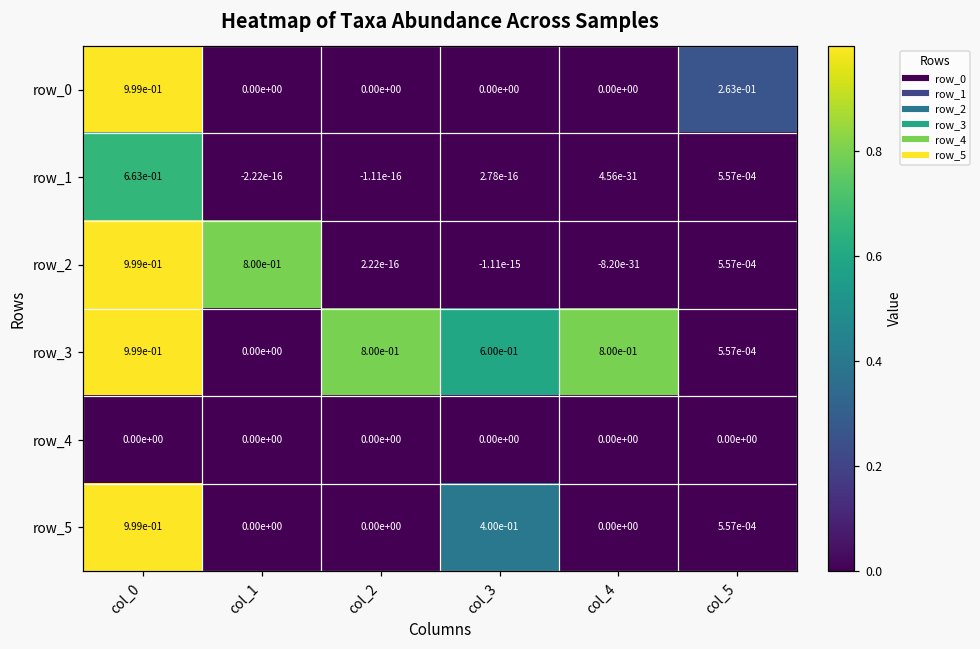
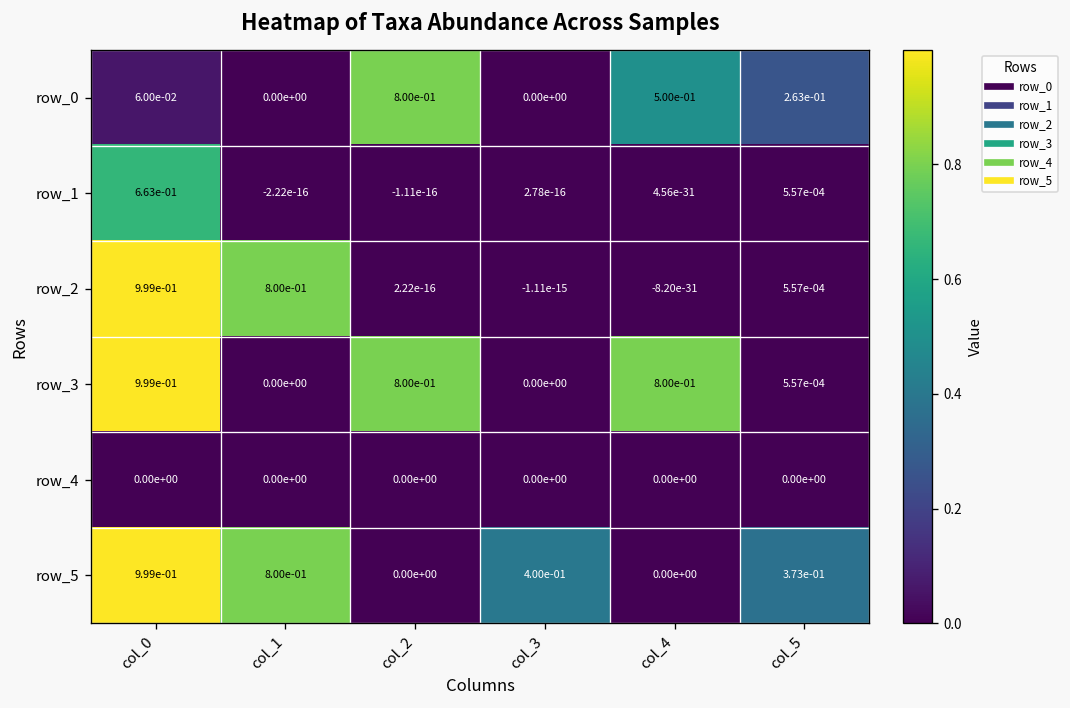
row_0, col_0: 9.99e-01 -> 6.00e-02
row_0, col_2: 0.00e+00 -> 8.00e-01
row_0, col_4: 0.00e+00 -> 5.00e-01
row_3, col_3: 6.00e-01 -> 0.00e+00
row_5, col_1: 0.00e+00 -> 8.00e-01
row_5, col_5: 5.57e-04 -> 3.73e-01
